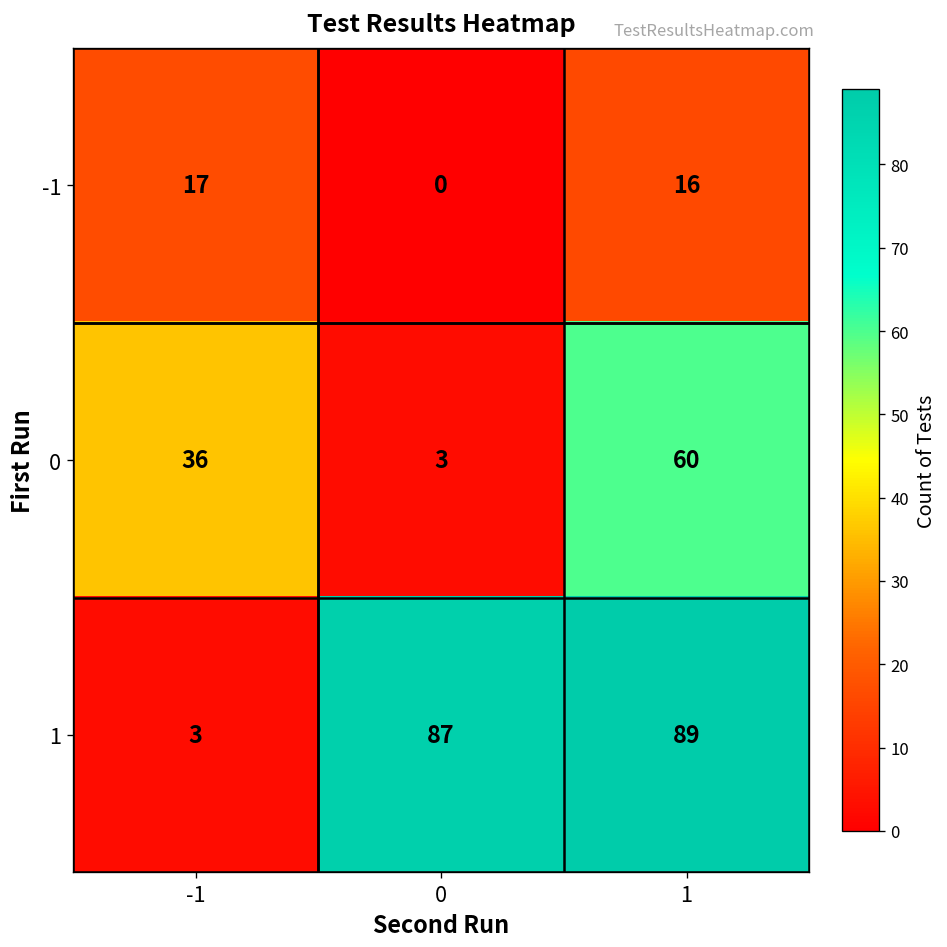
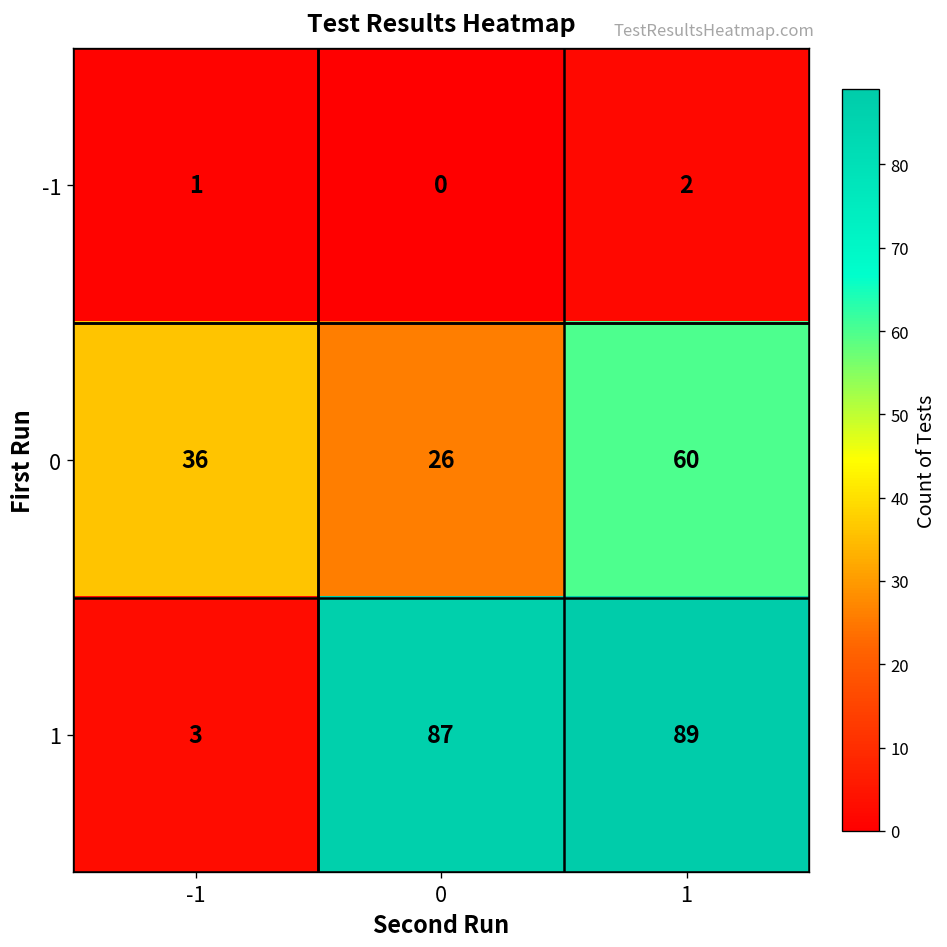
-1, -1: 17 -> 1
-1, 1: 16 -> 2
0, 0: 3 -> 26
